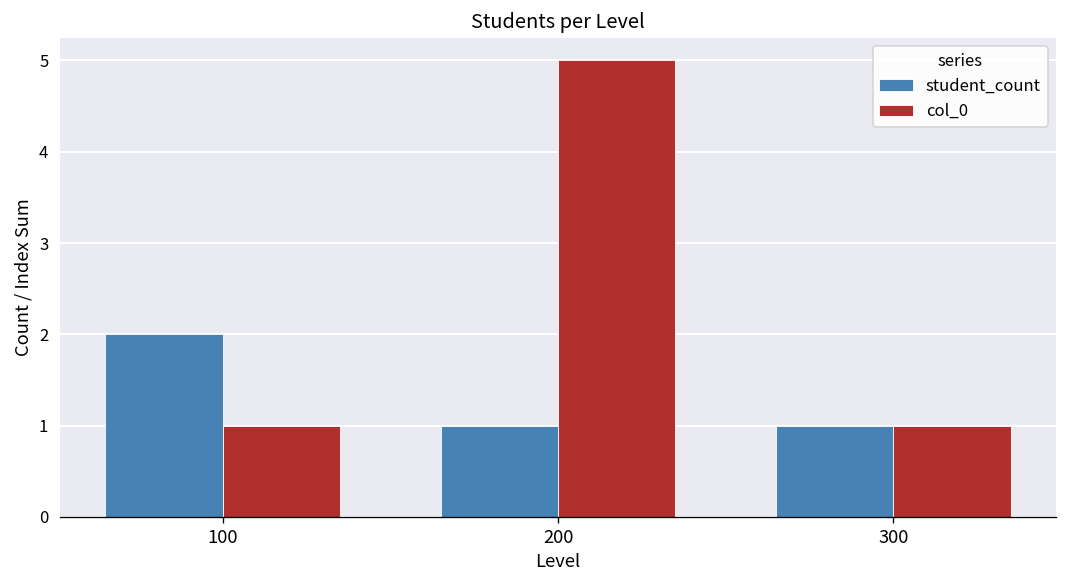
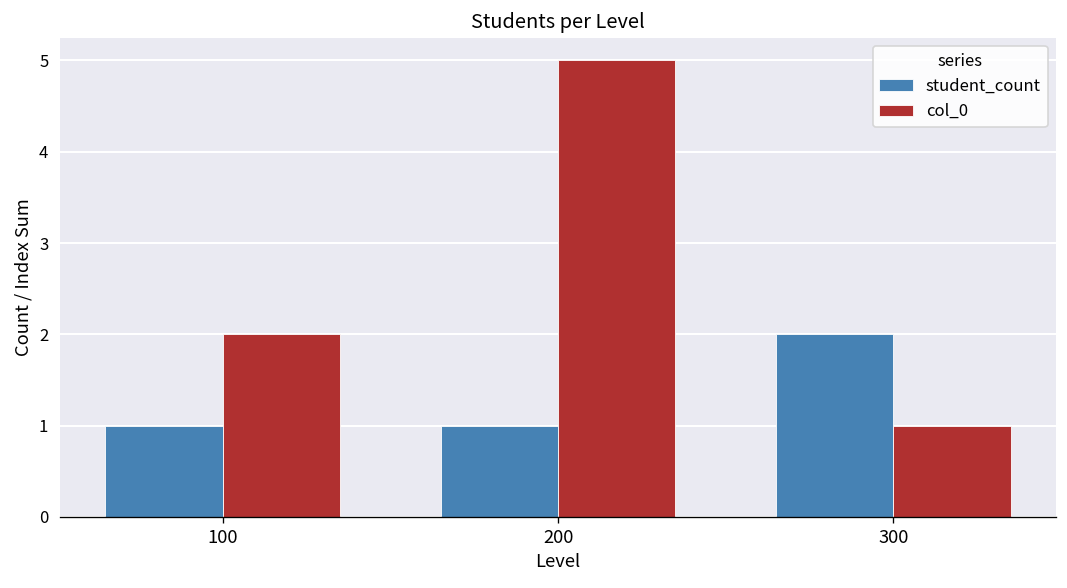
student_count, 100: 2 -> 1
col_0, 100: 1 -> 2
student_count, 300: 1 -> 2
